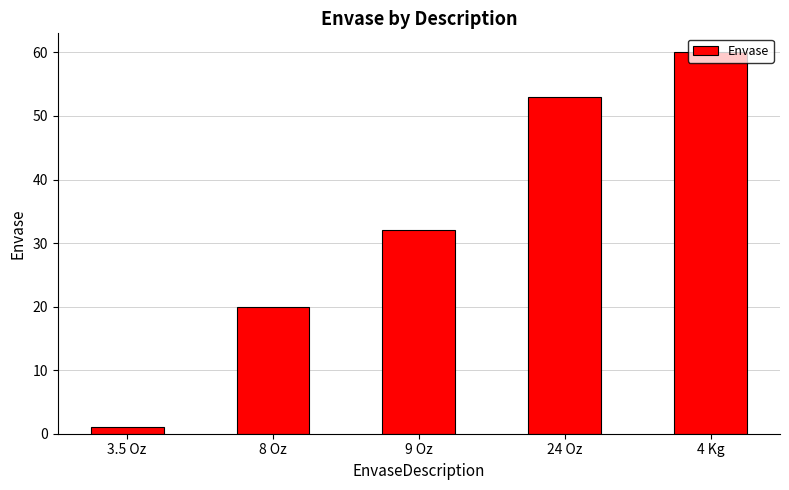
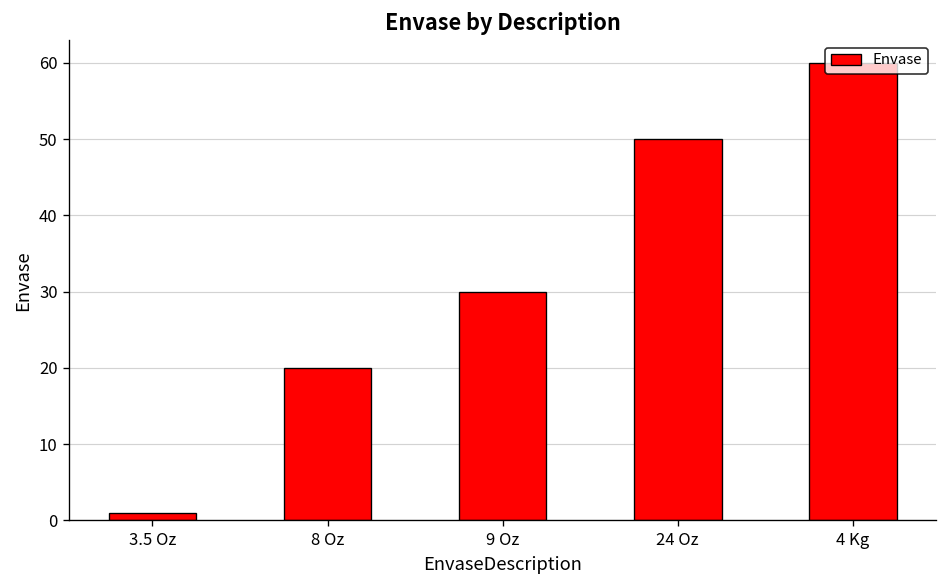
9 Oz: 32 -> 30
24 Oz: 53 -> 50
